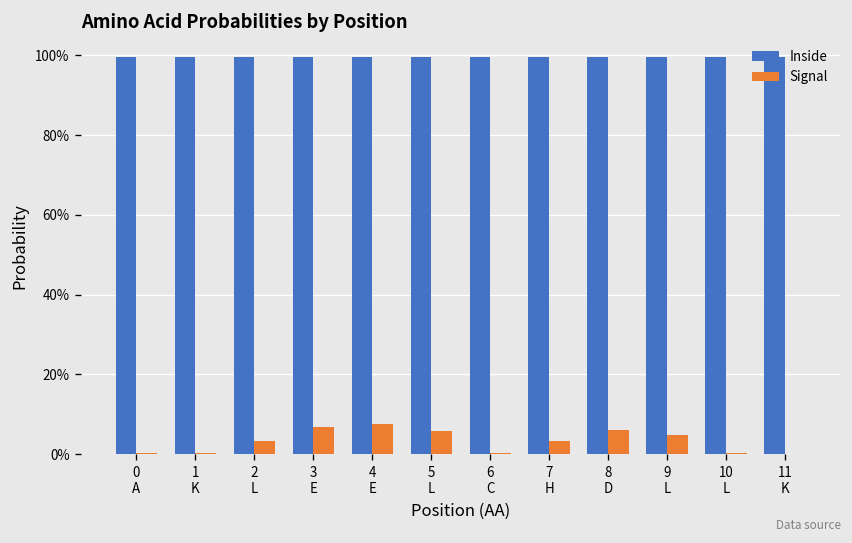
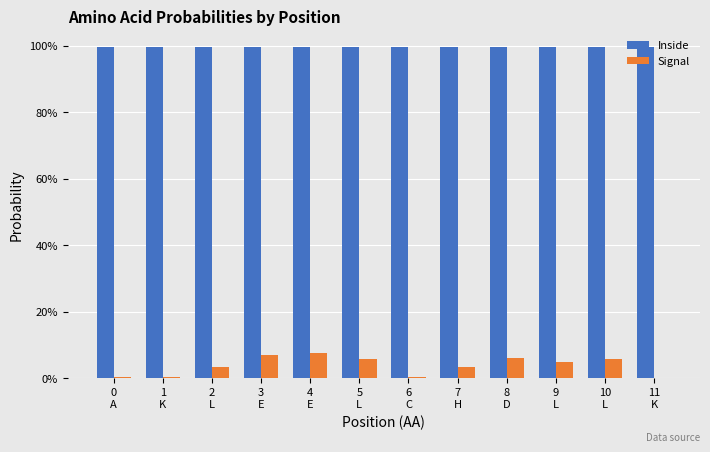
Signal, 10 L: 0% -> 6%
